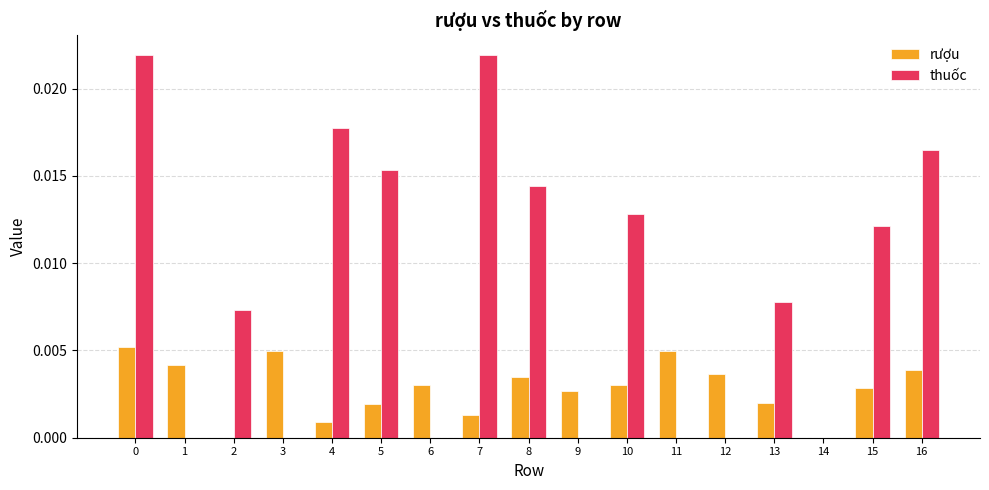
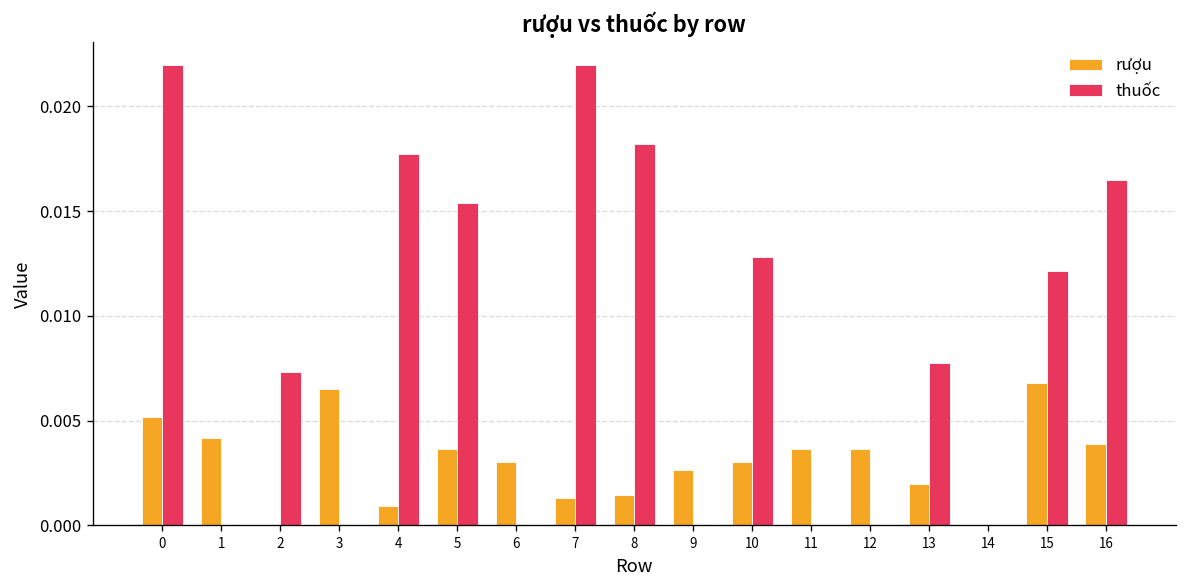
rượu, 3: 0.0049 -> 0.0065
rượu, 5: 0.0019 -> 0.0036
rượu, 8: 0.0035 -> 0.0014
thuốc, 8: 0.0144 -> 0.0182
rượu, 11: 0.0050 -> 0.0036
rượu, 15: 0.0029 -> 0.0068
